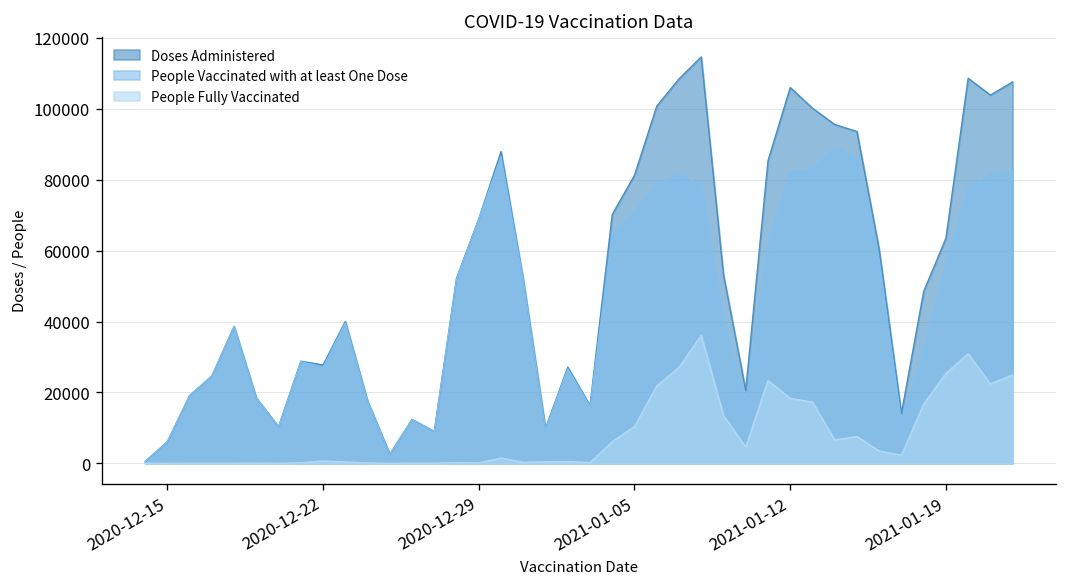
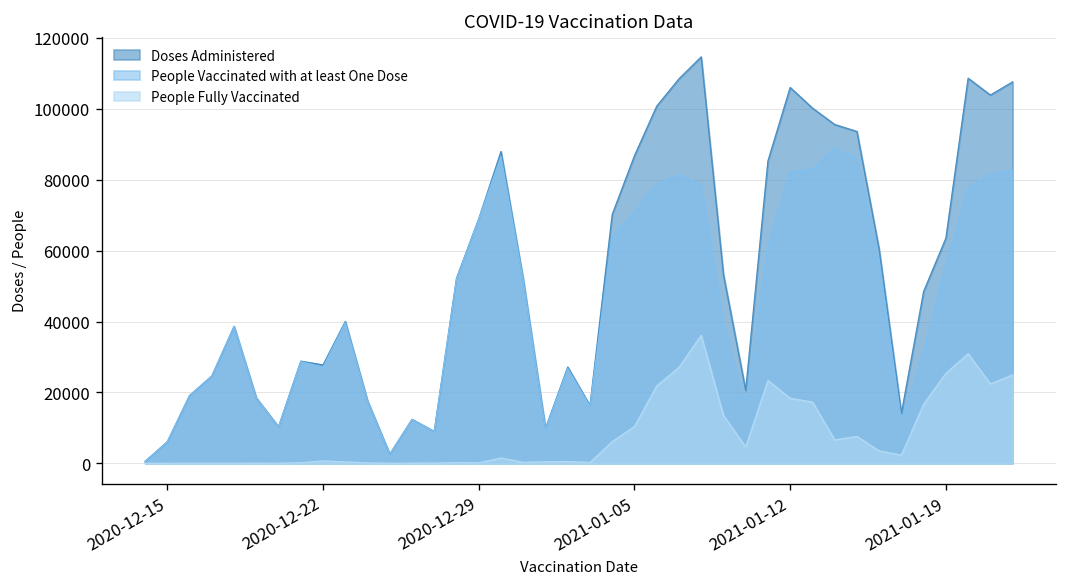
Doses Administered, 2021-01-05: 81000 -> 87000
